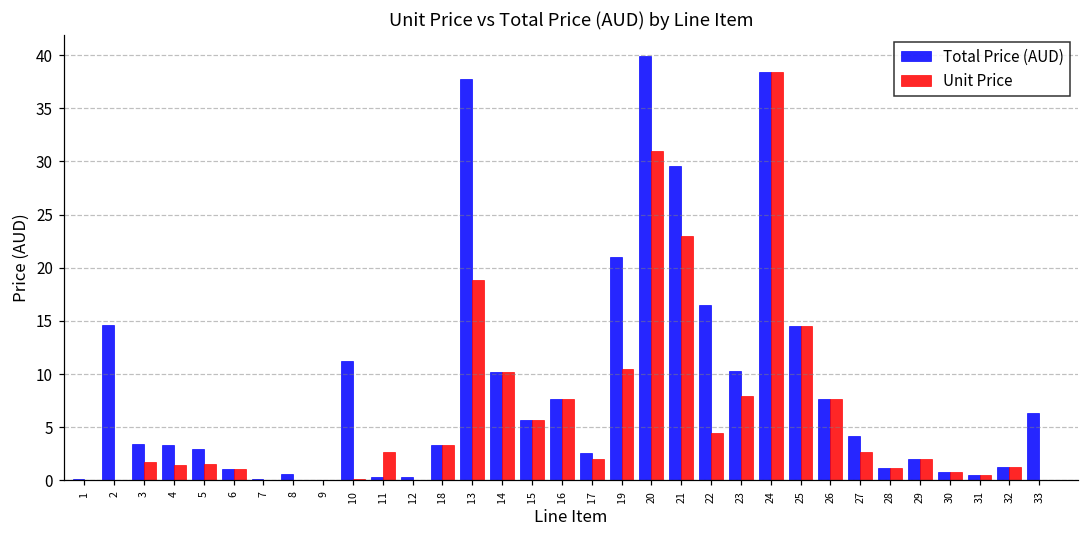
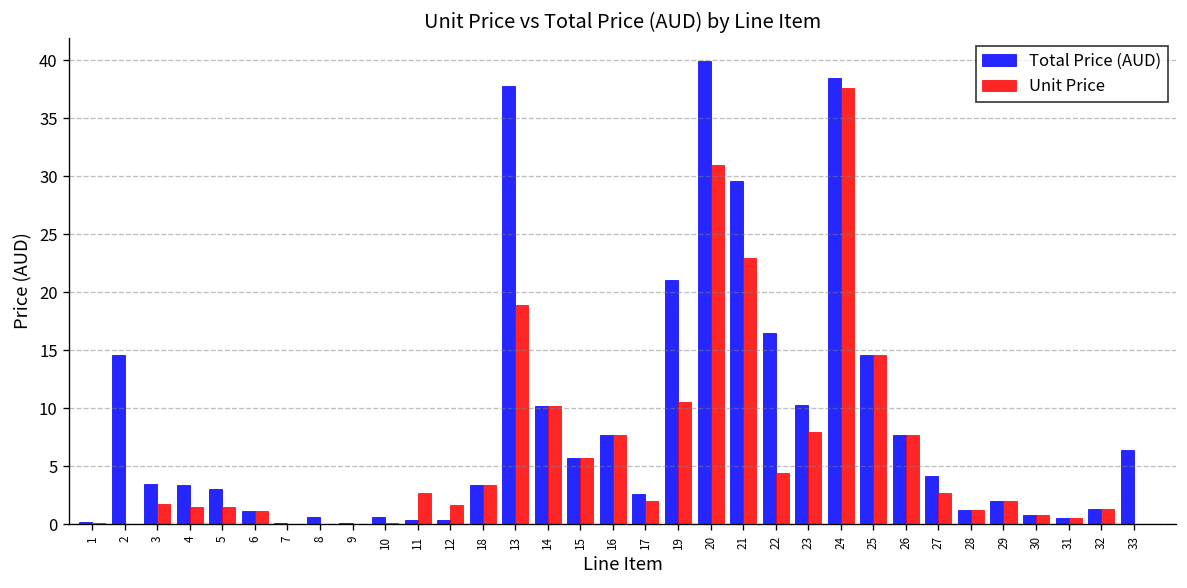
Total Price (AUD), 10: 11 -> 1
Unit Price, 12: 0 -> 2
Unit Price, 24: 38.5 -> 37.6
